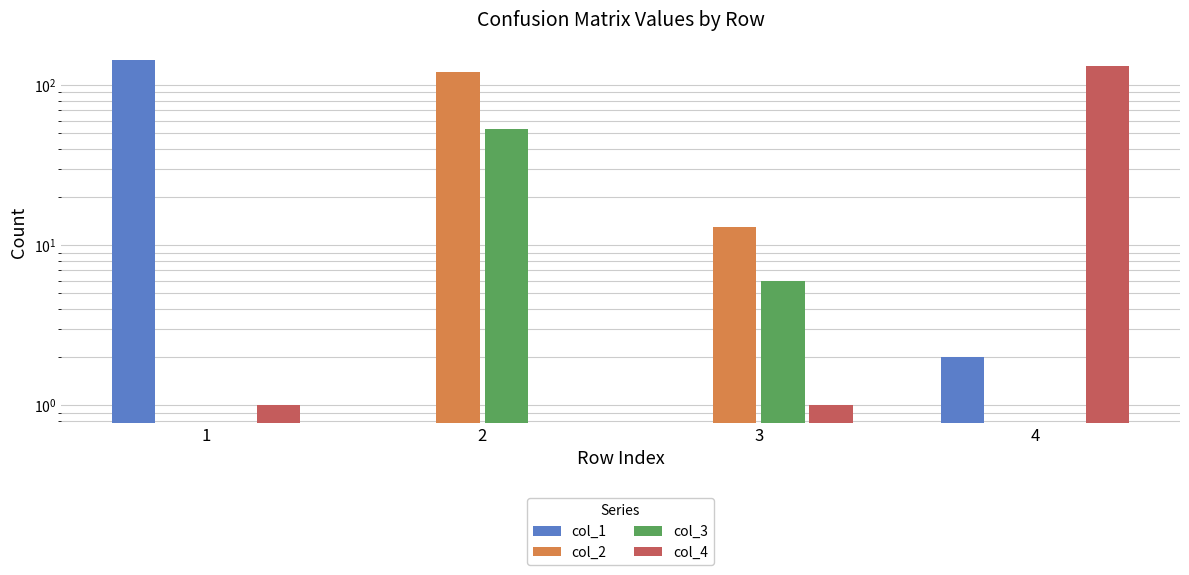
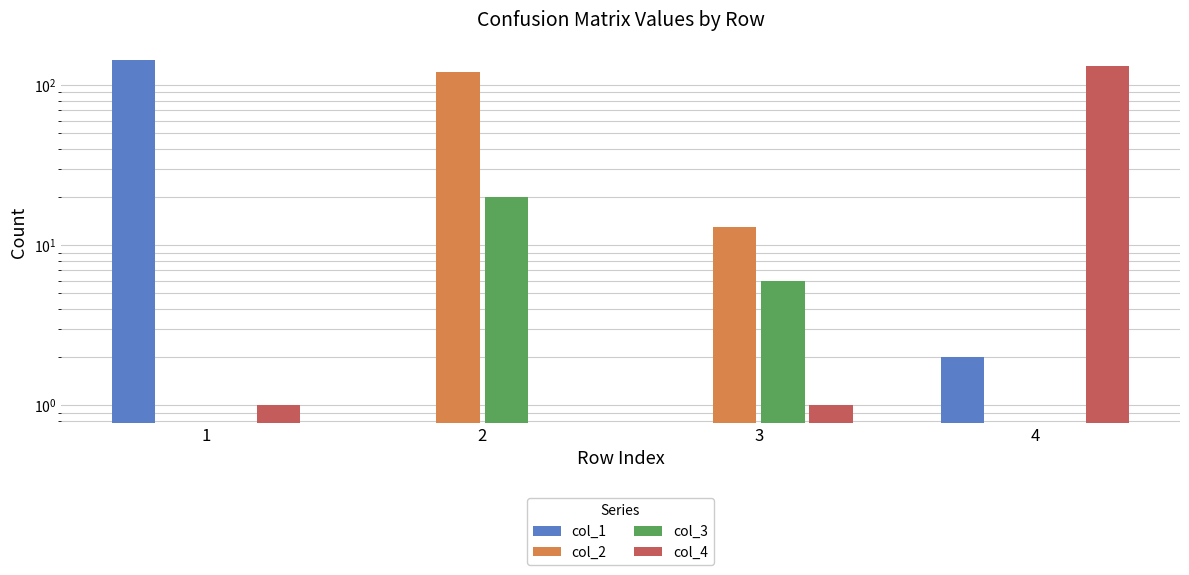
col_3, 2: 53 -> 20
